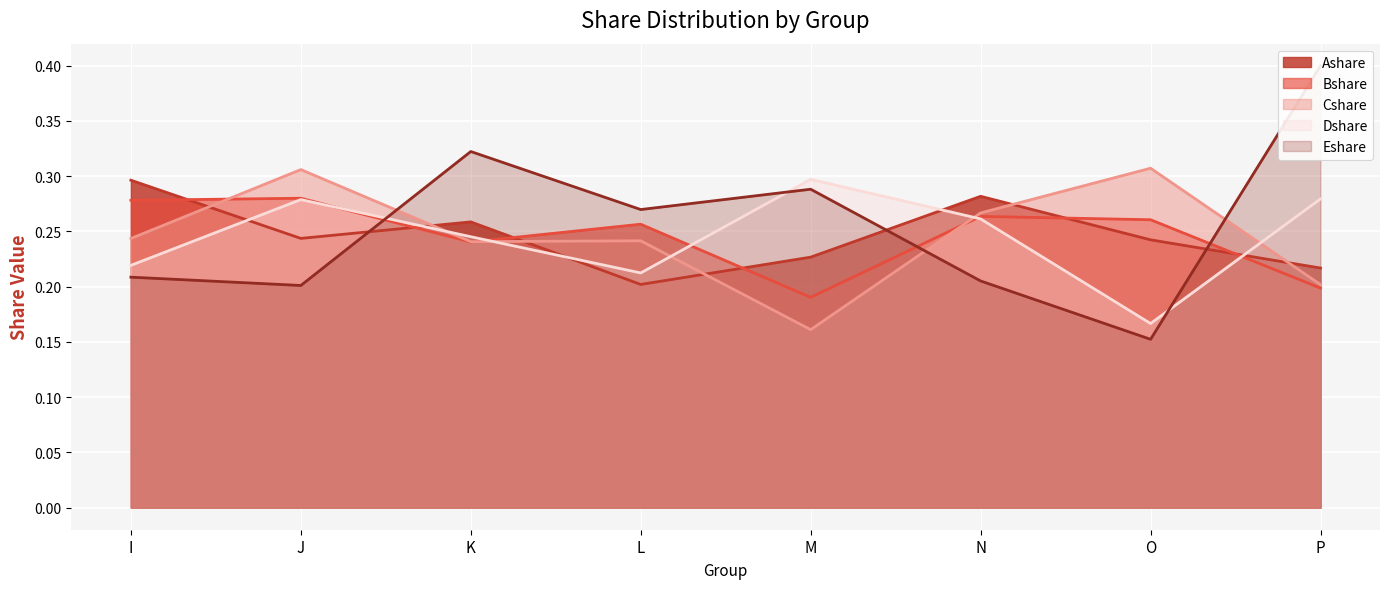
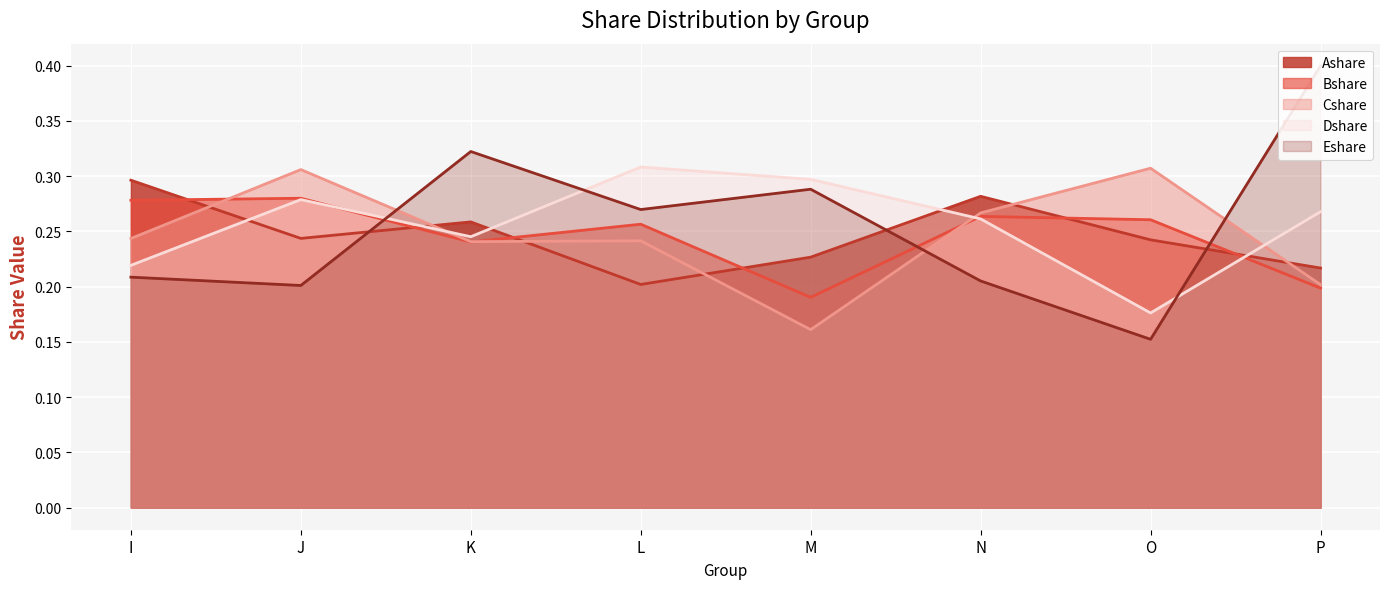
Dshare, L: 0.212 -> 0.308
Dshare, O: 0.167 -> 0.176
Dshare, P: 0.279 -> 0.268
